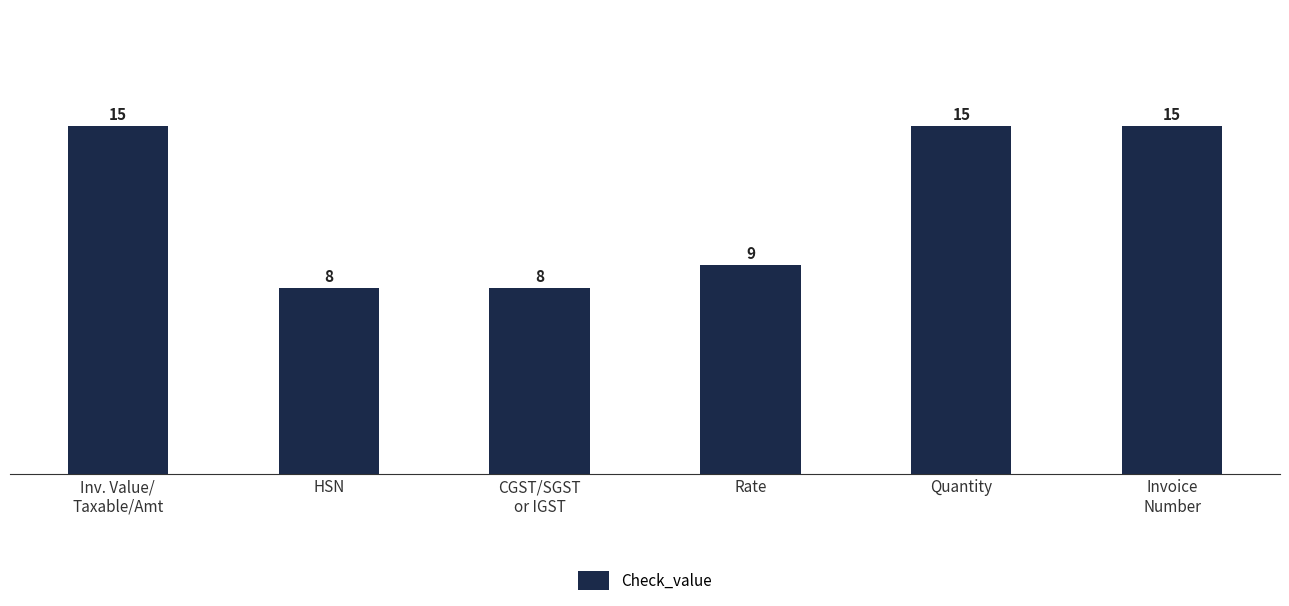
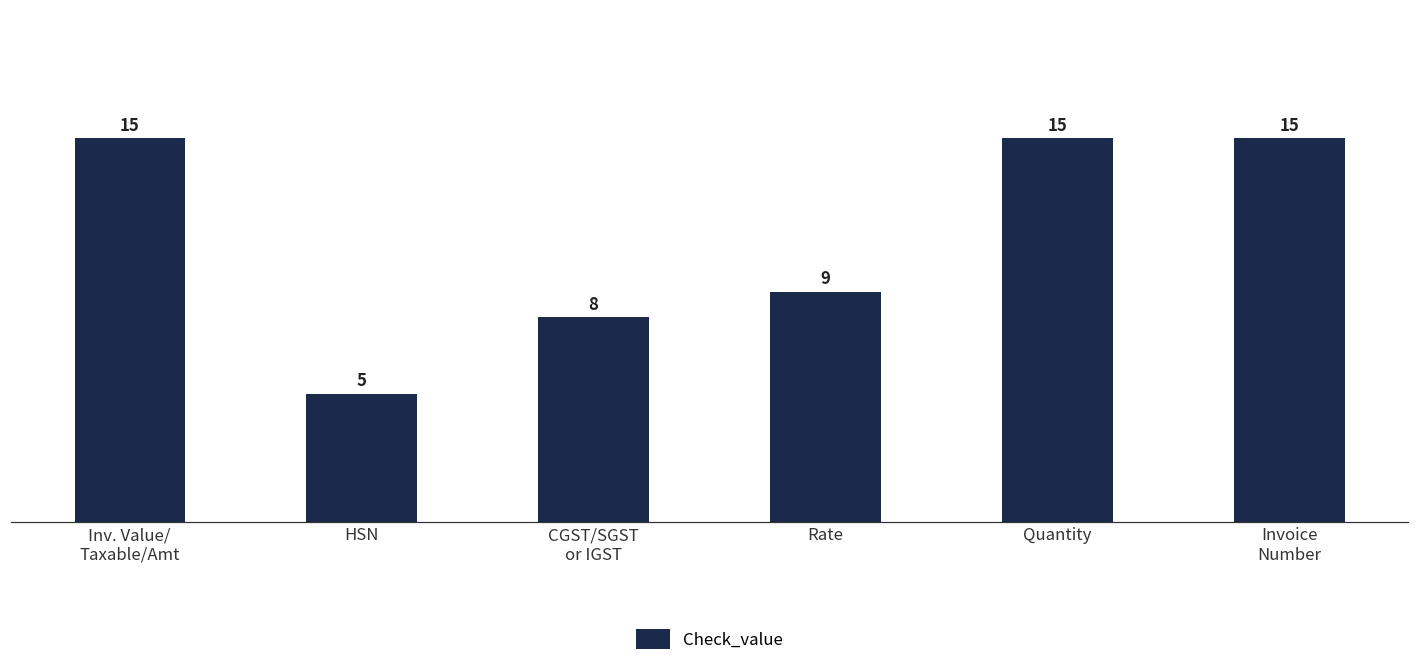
HSN: 8 -> 5
